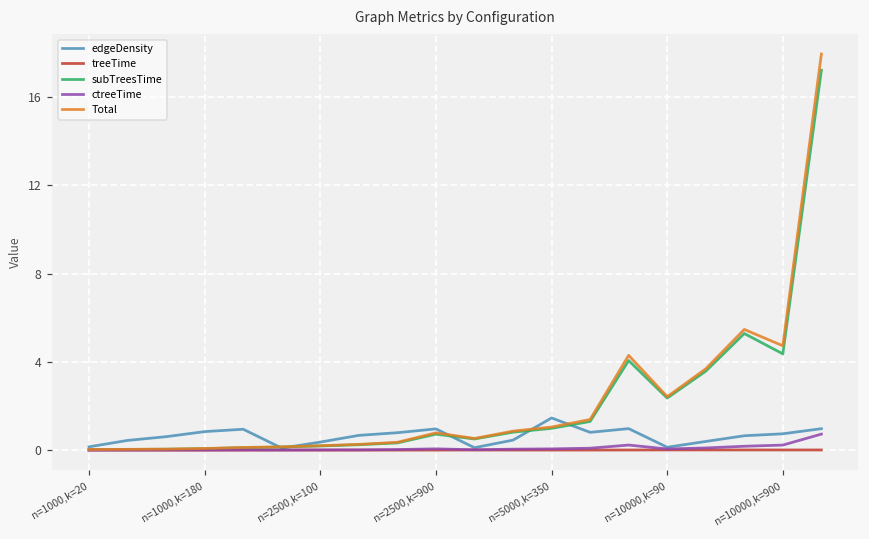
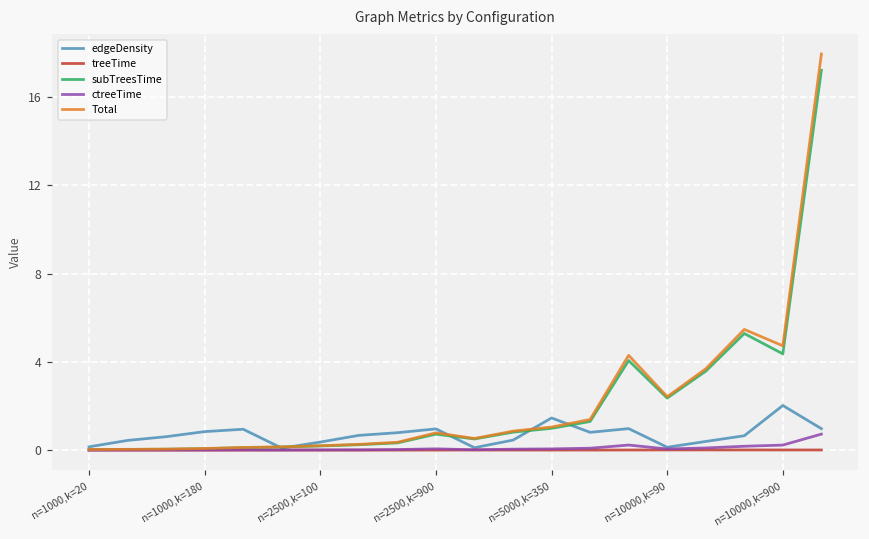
edgeDensity, n=10000,k=900: 0.7 -> 2.0
